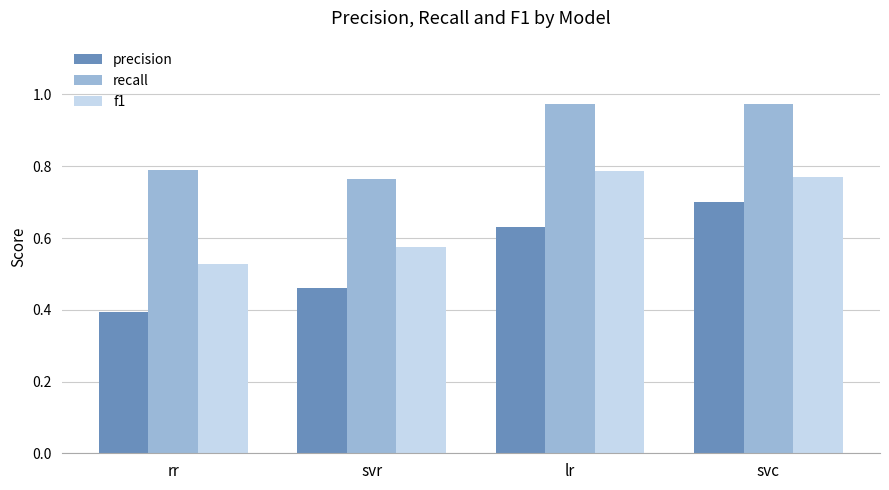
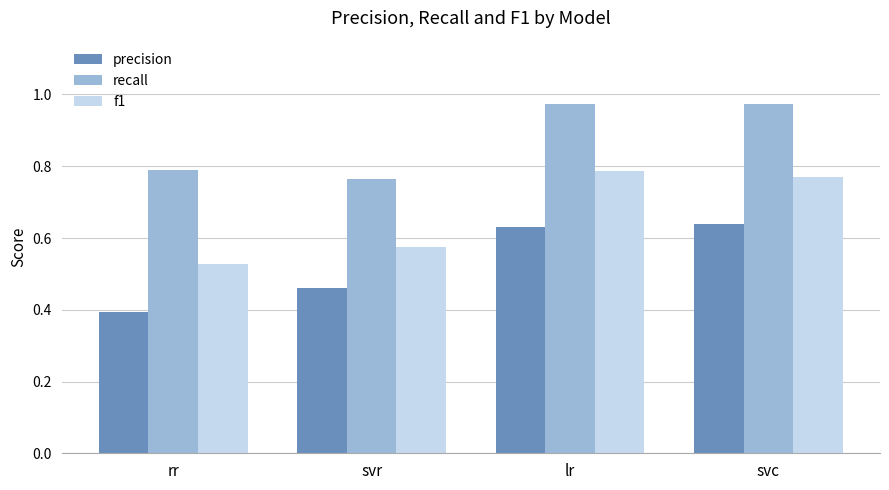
precision, svc: 0.70 -> 0.64
